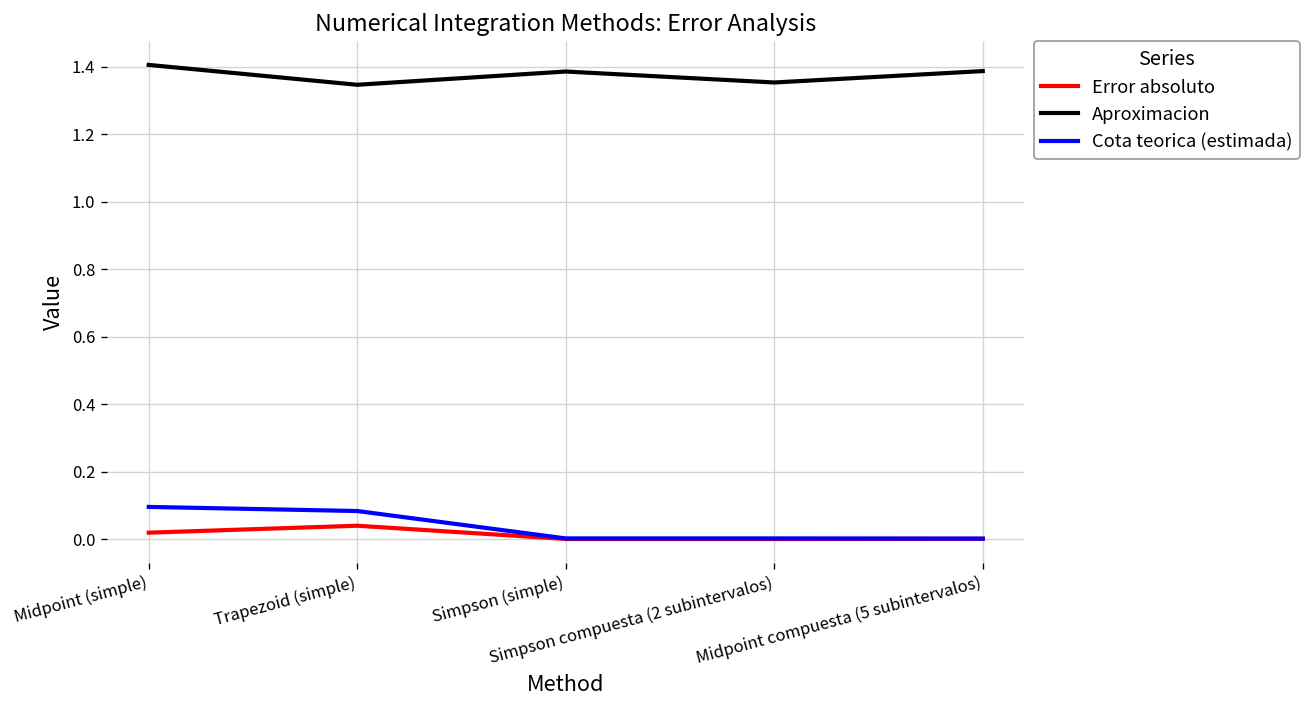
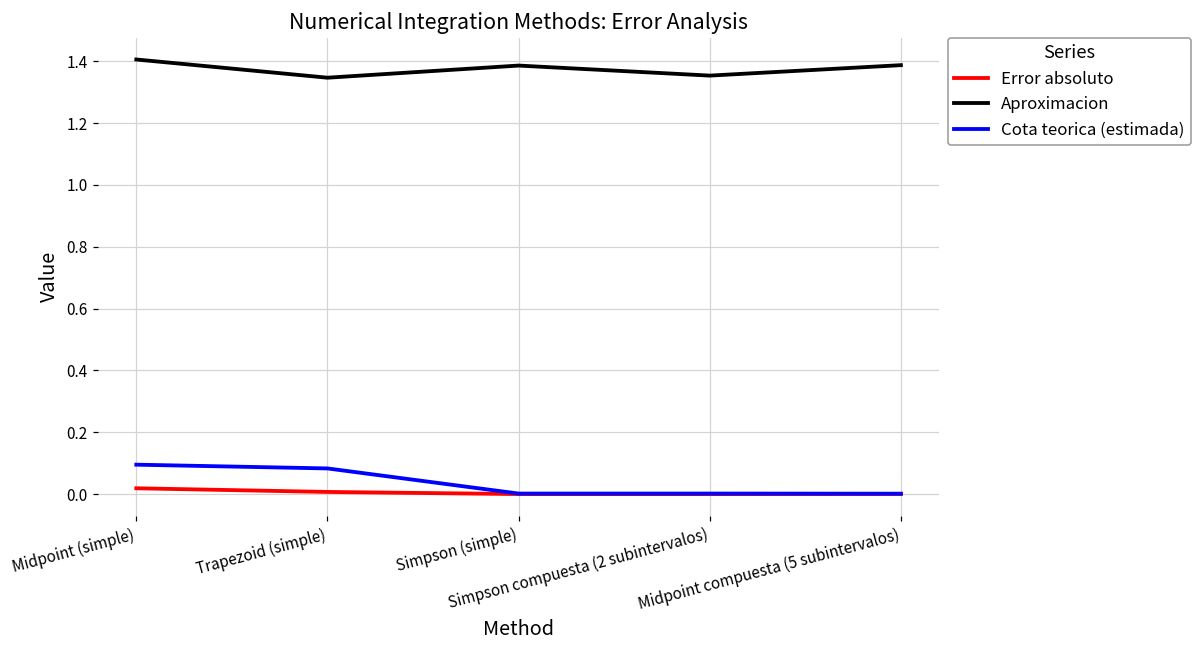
Error absoluto, Trapezoid (simple): 0.04 -> 0.01
